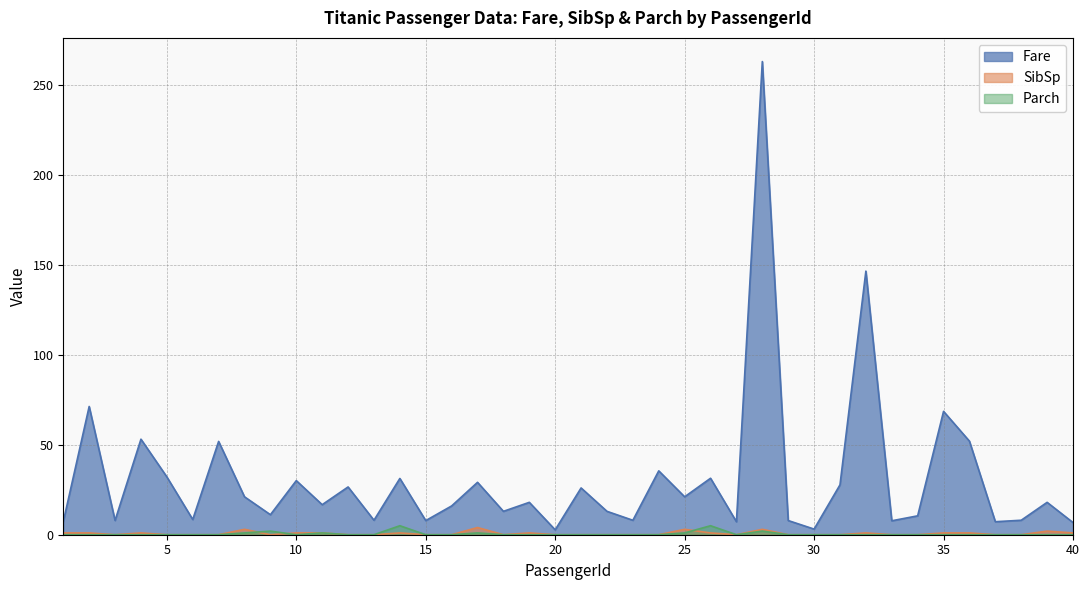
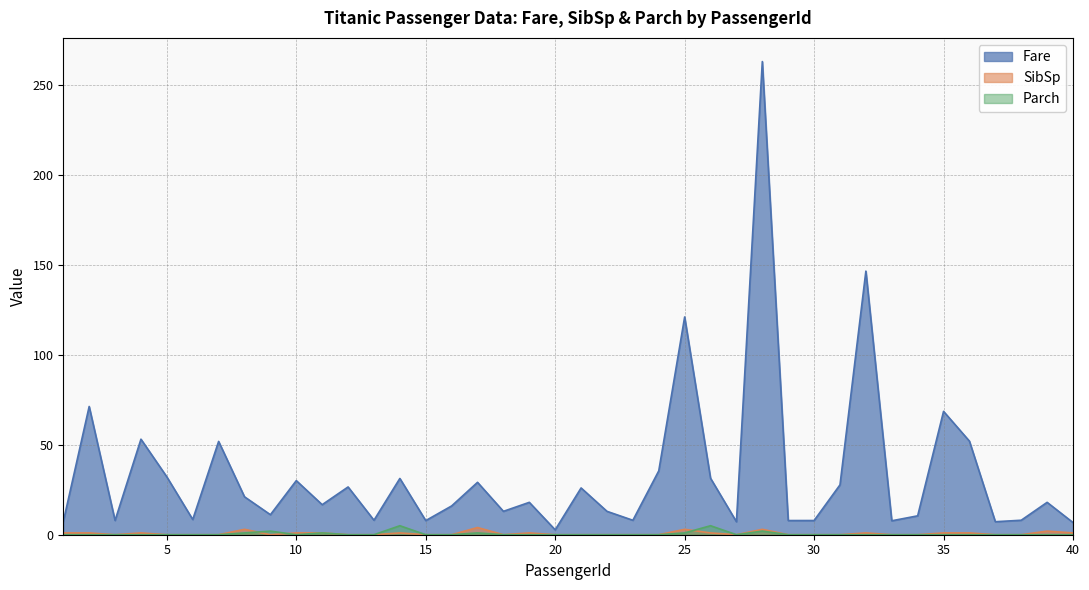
Fare, 25: 21 -> 121
Fare, 30: 3 -> 8
